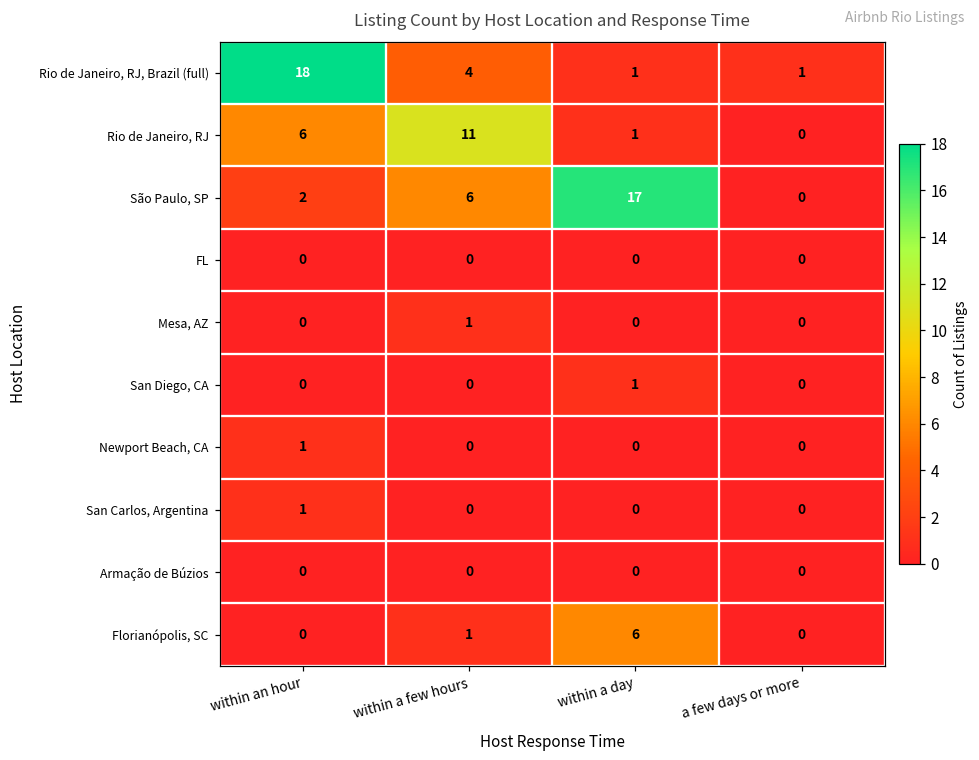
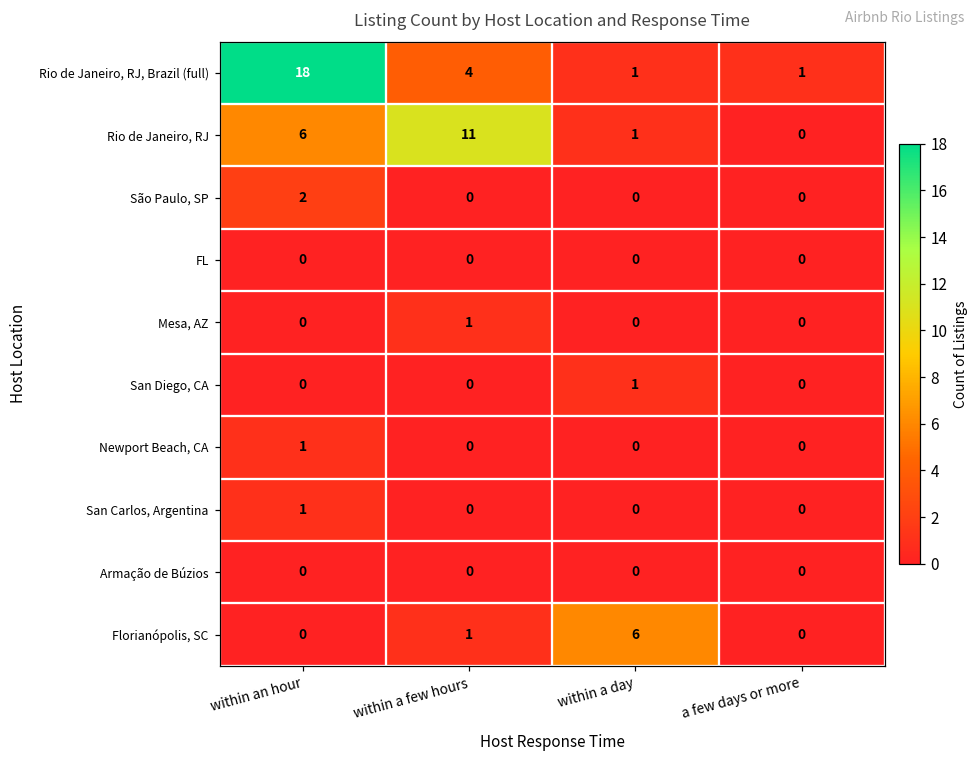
São Paulo, SP, within a few hours: 6 -> 0
São Paulo, SP, within a day: 17 -> 0
